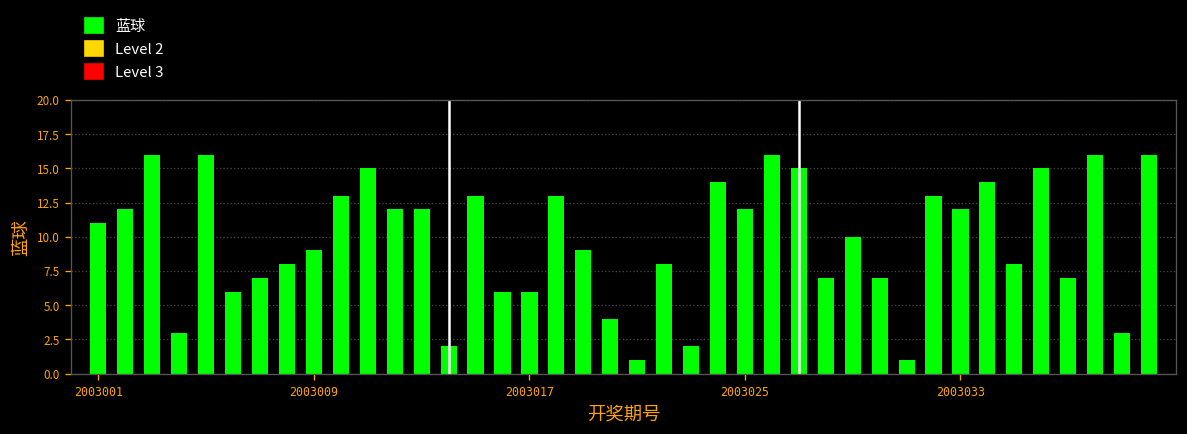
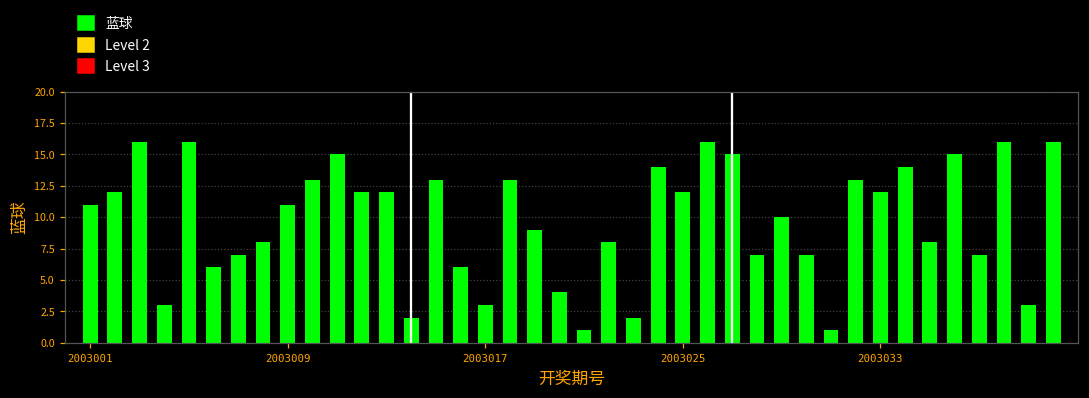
2003009: 9 -> 11
2003017: 6 -> 3
